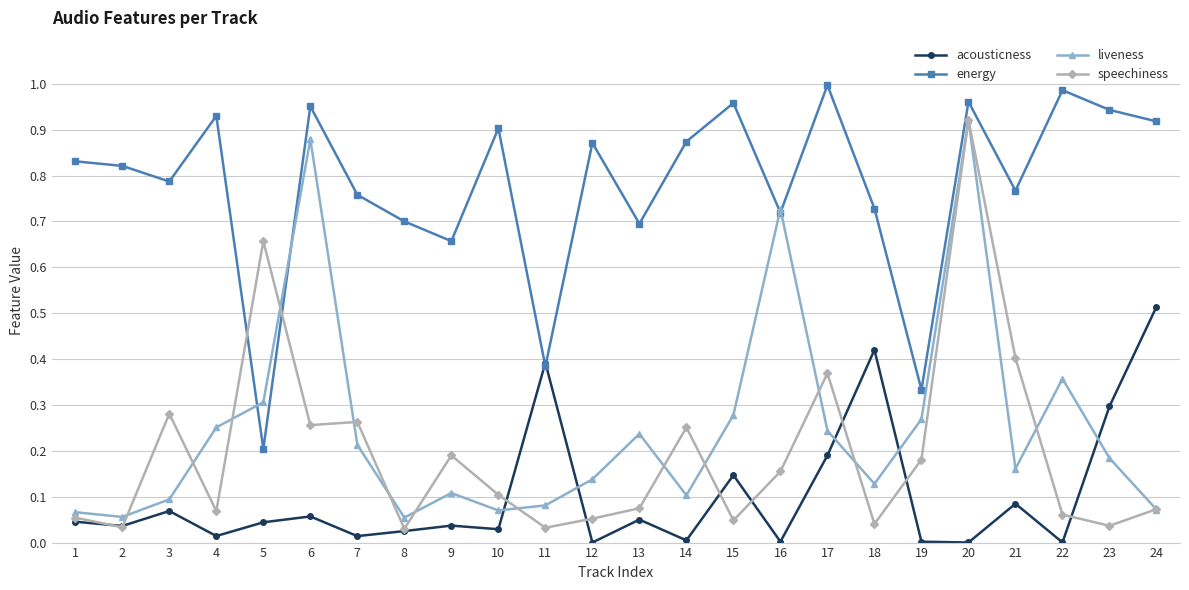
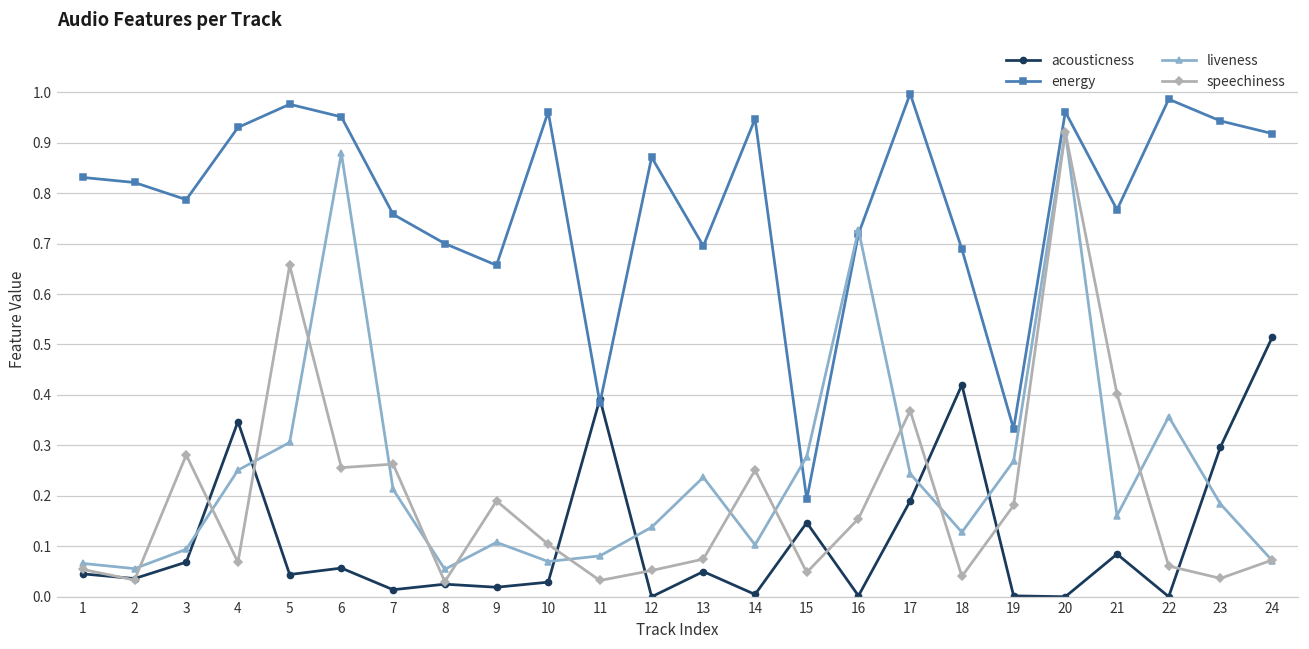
acousticness, 4: 0.01 -> 0.35
energy, 5: 0.20 -> 0.98
acousticness, 9: 0.04 -> 0.02
energy, 10: 0.90 -> 0.96
energy, 14: 0.87 -> 0.95
energy, 15: 0.96 -> 0.19
energy, 18: 0.73 -> 0.69
